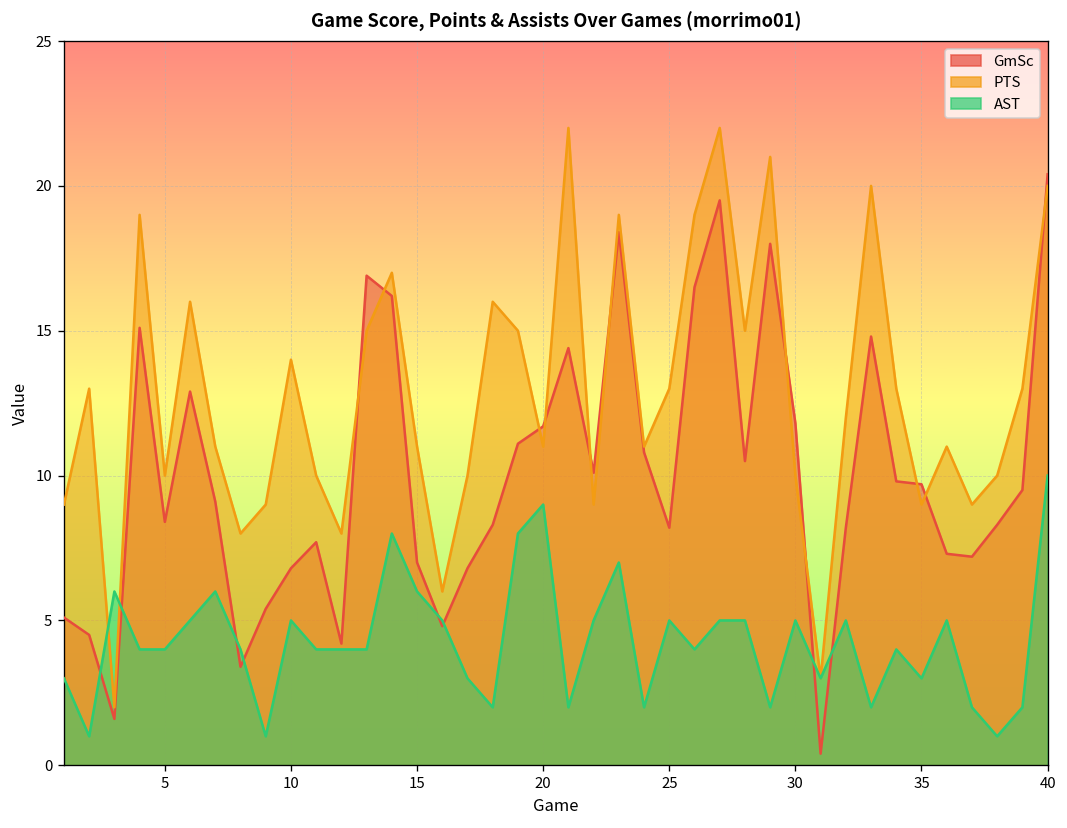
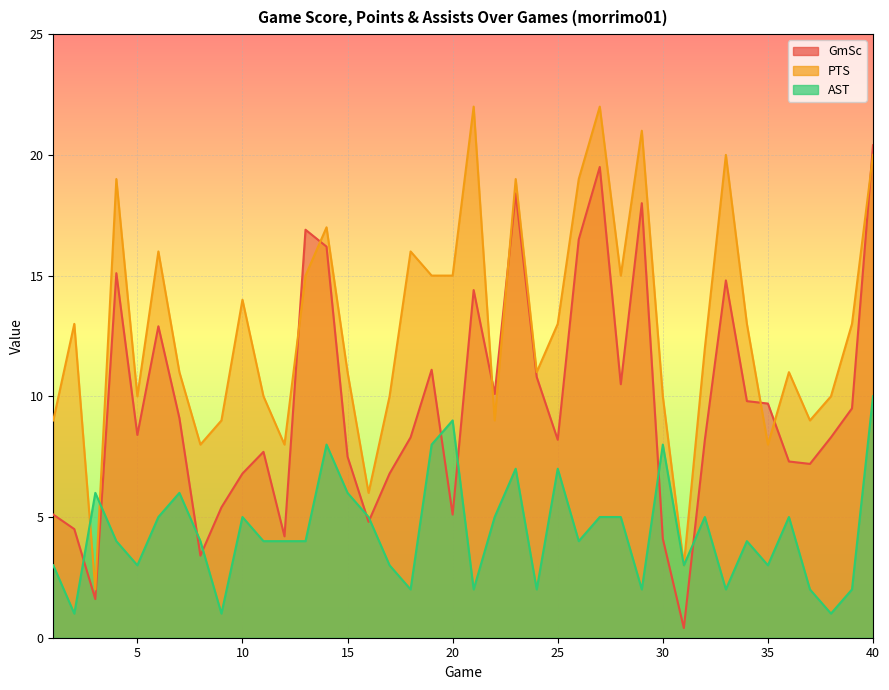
AST, 5: 4 -> 3
GmSc, 15: 7.0 -> 7.5
GmSc, 20: 11.7 -> 5.1
PTS, 20: 11 -> 15
AST, 25: 5 -> 7
GmSc, 30: 11.8 -> 4.1
AST, 30: 5 -> 8
PTS, 35: 9 -> 8
